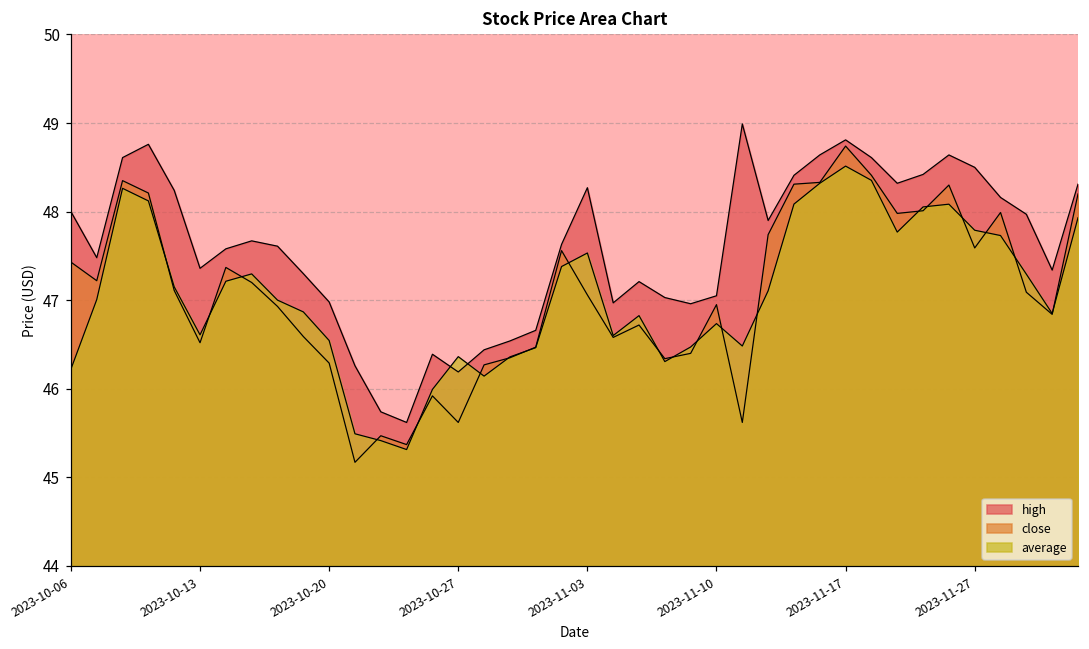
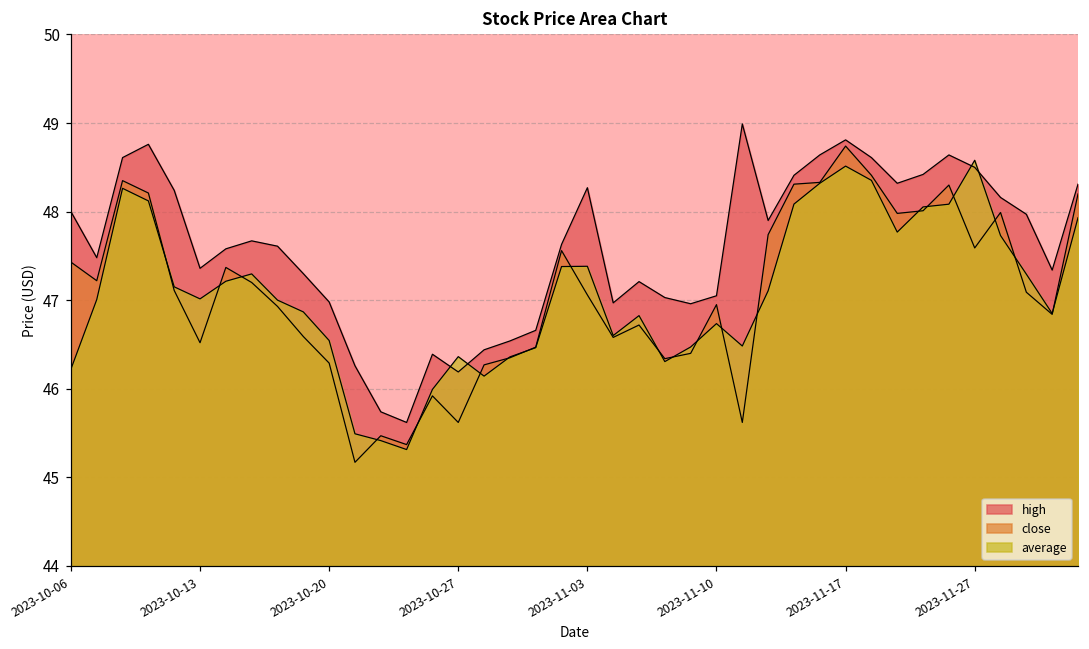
average, 2023-10-13: 46.6 -> 47.0
average, 2023-11-03: 47.5 -> 47.4
average, 2023-11-27: 47.8 -> 48.6
